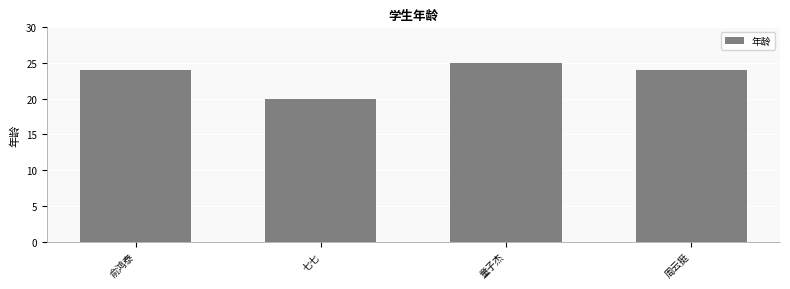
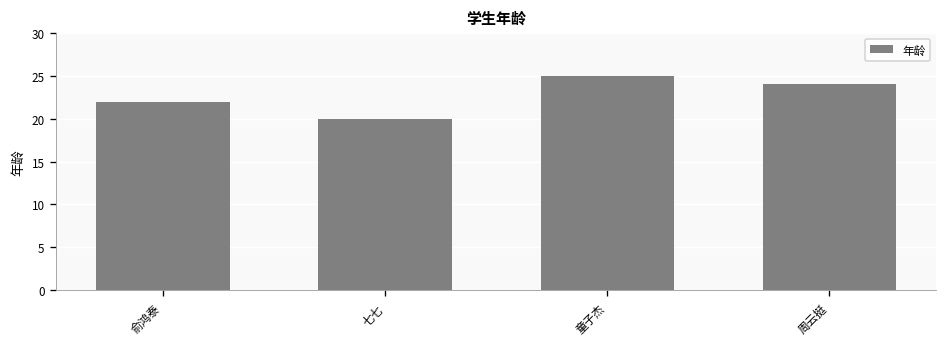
俞鸿泰: 24 -> 22
